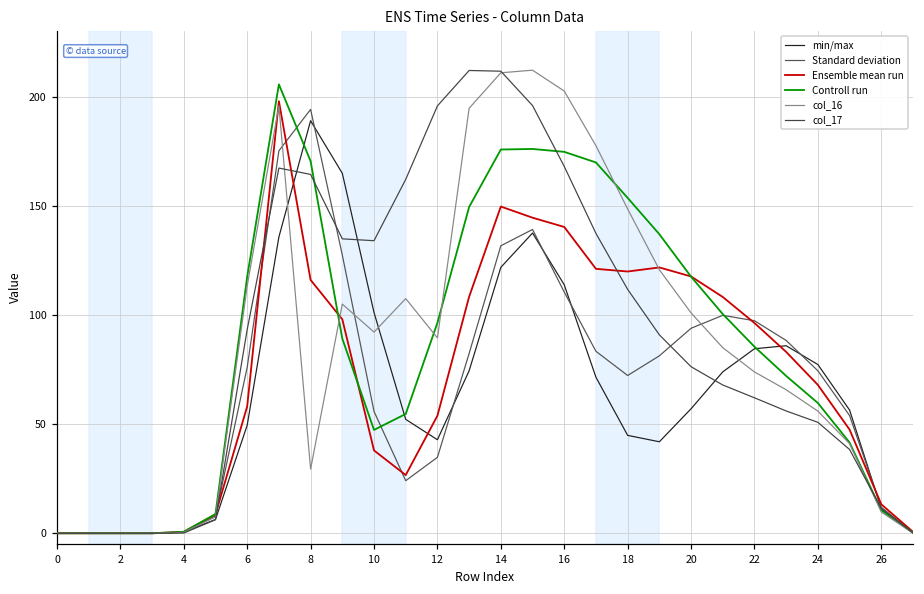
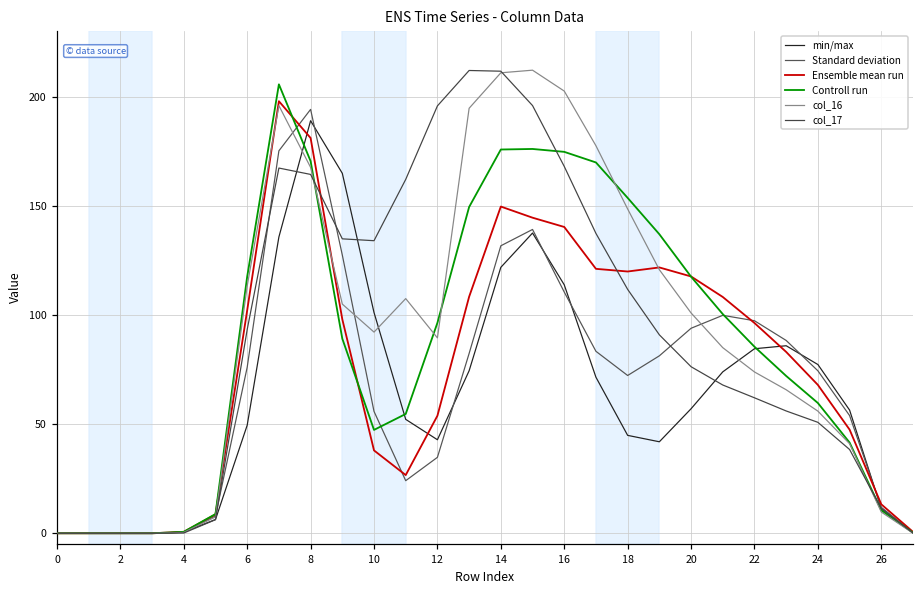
Ensemble mean run, 6: 58 -> 102
Ensemble mean run, 8: 116 -> 181
col_16, 8: 29 -> 168
